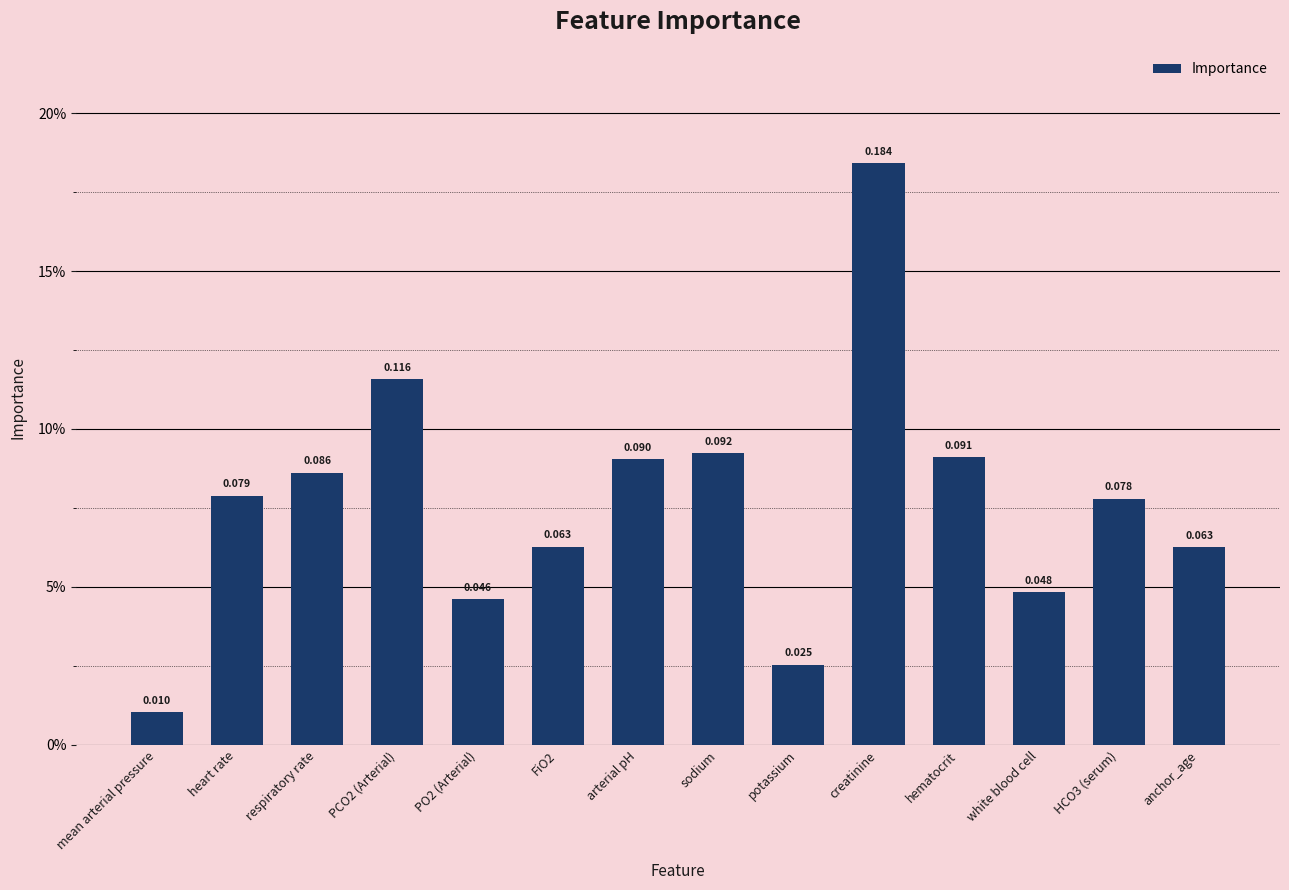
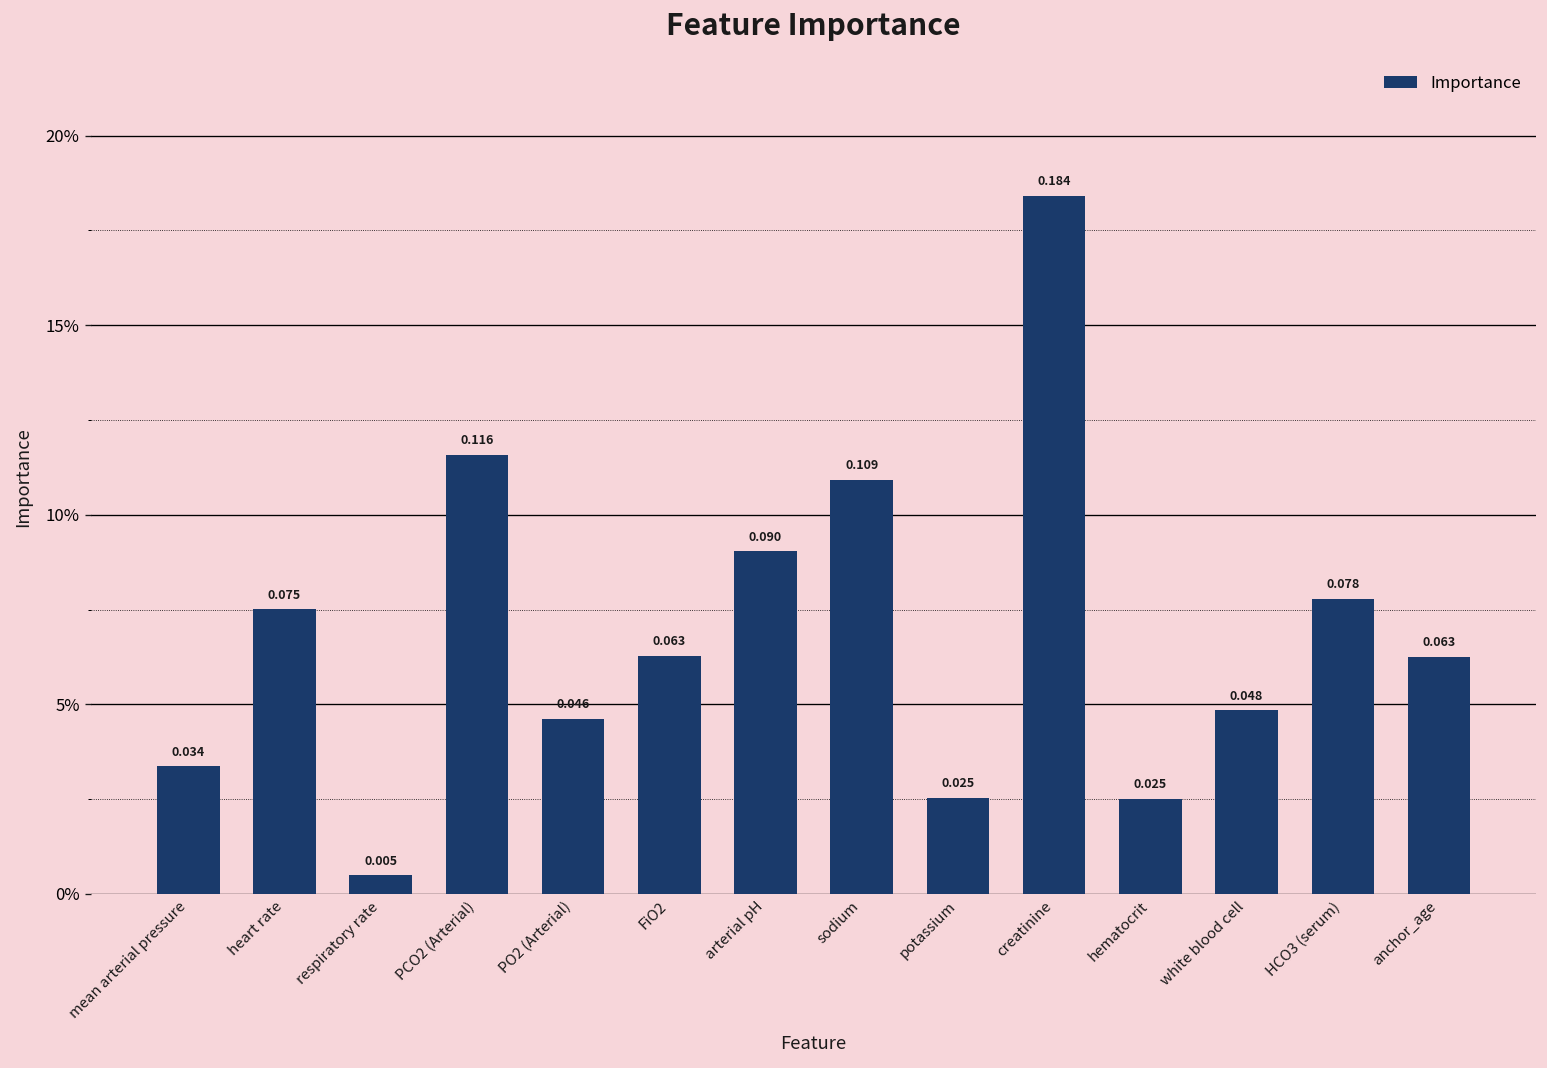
mean arterial pressure: 0.010 -> 0.034
heart rate: 0.079 -> 0.075
respiratory rate: 0.086 -> 0.005
sodium: 0.092 -> 0.109
hematocrit: 0.091 -> 0.025
